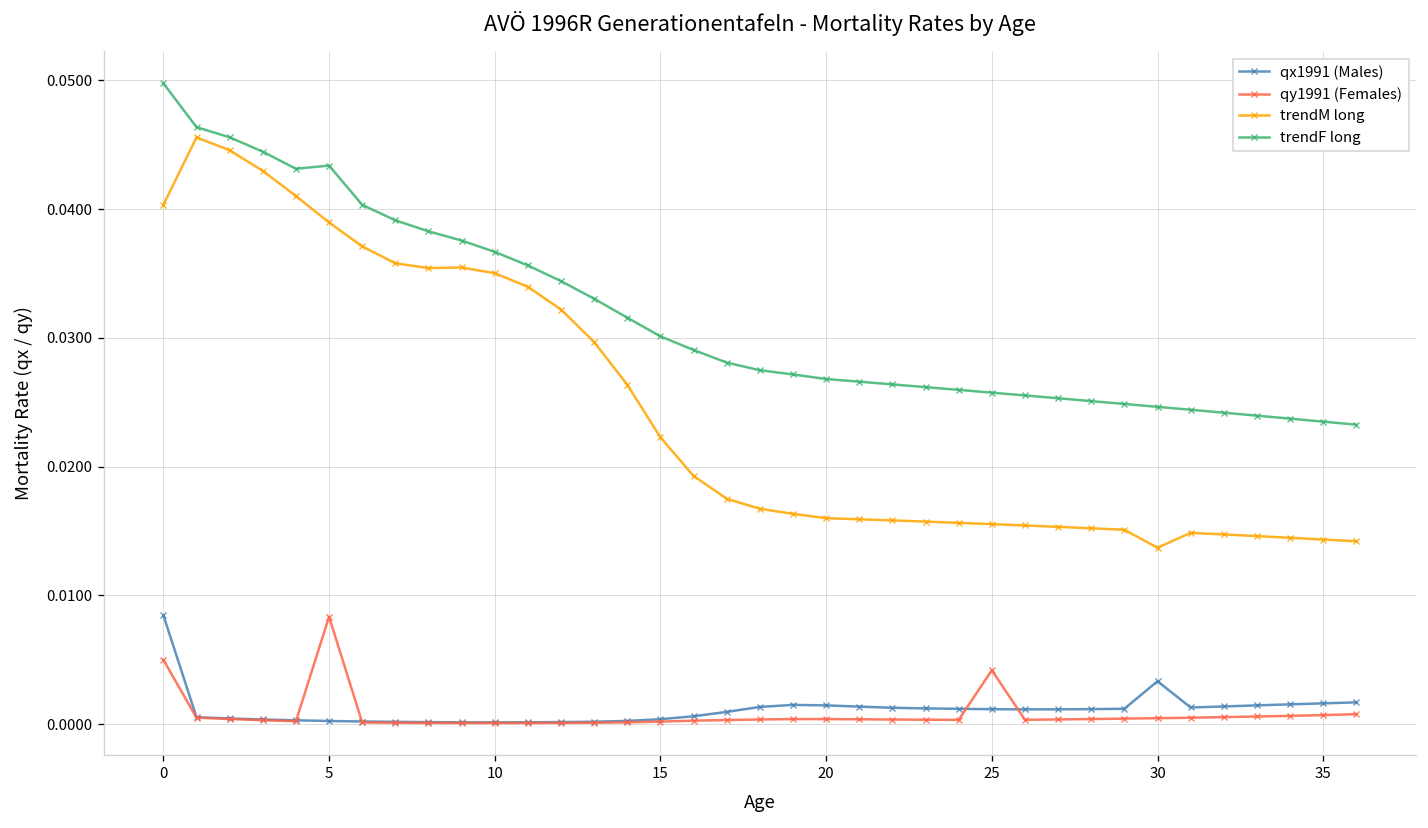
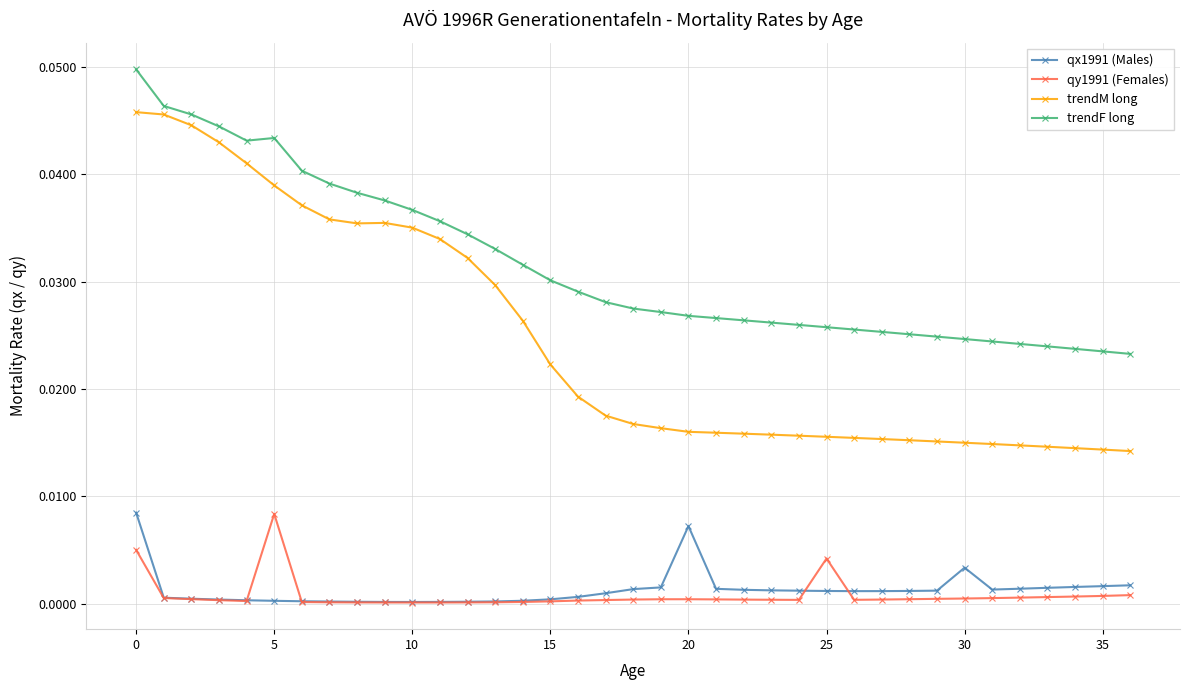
trendM long, 0: 0.0403 -> 0.0458
qx1991 (Males), 20: 0.0015 -> 0.0072
trendM long, 30: 0.0137 -> 0.0150
